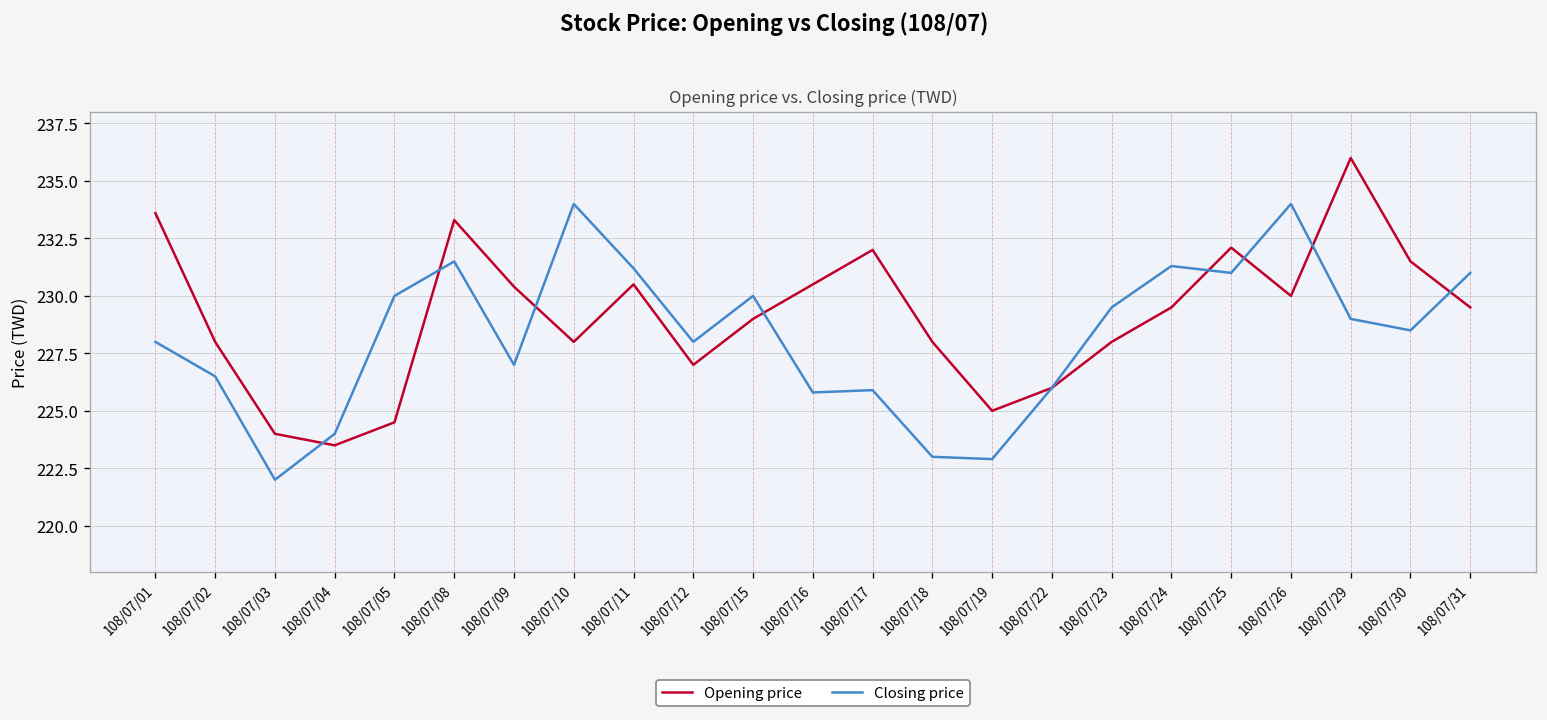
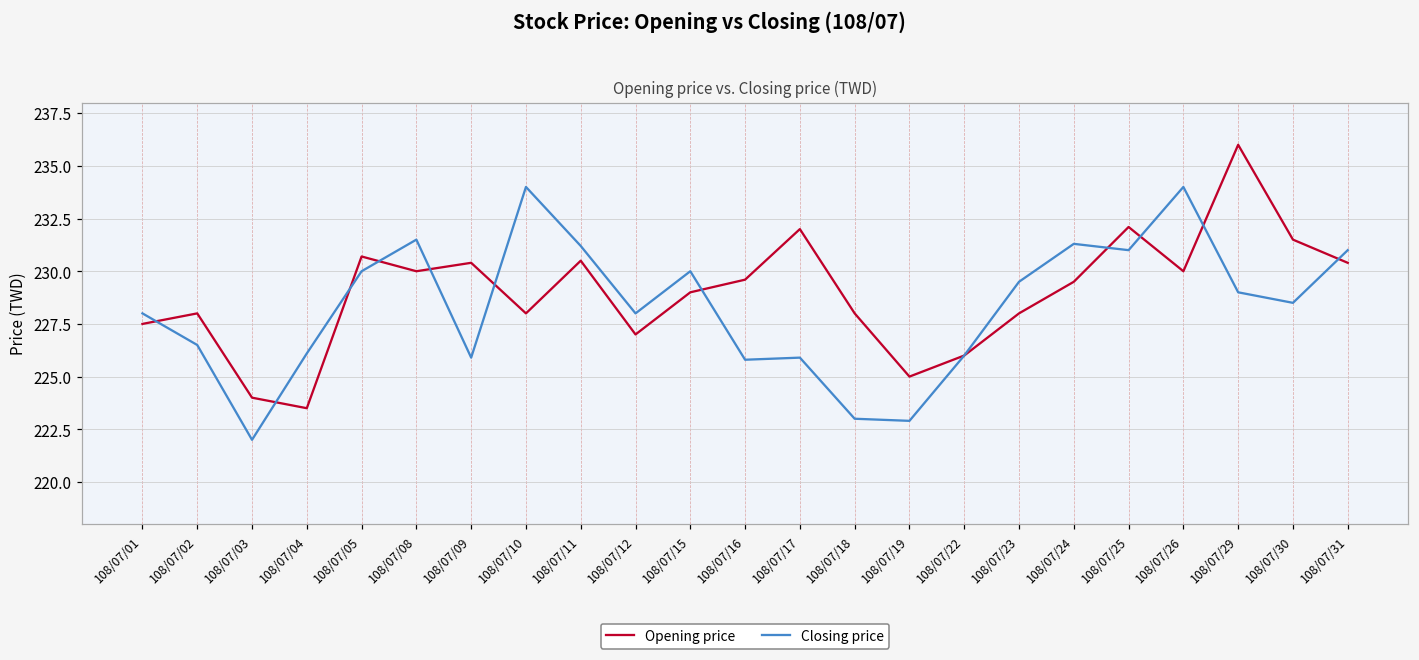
Opening price, 108/07/01: 233.6 -> 227.5
Closing price, 108/07/04: 224.0 -> 226.1
Opening price, 108/07/05: 224.5 -> 230.7
Opening price, 108/07/08: 233.3 -> 230.0
Closing price, 108/07/09: 227.0 -> 225.9
Opening price, 108/07/16: 230.5 -> 229.6
Opening price, 108/07/31: 229.5 -> 230.4
